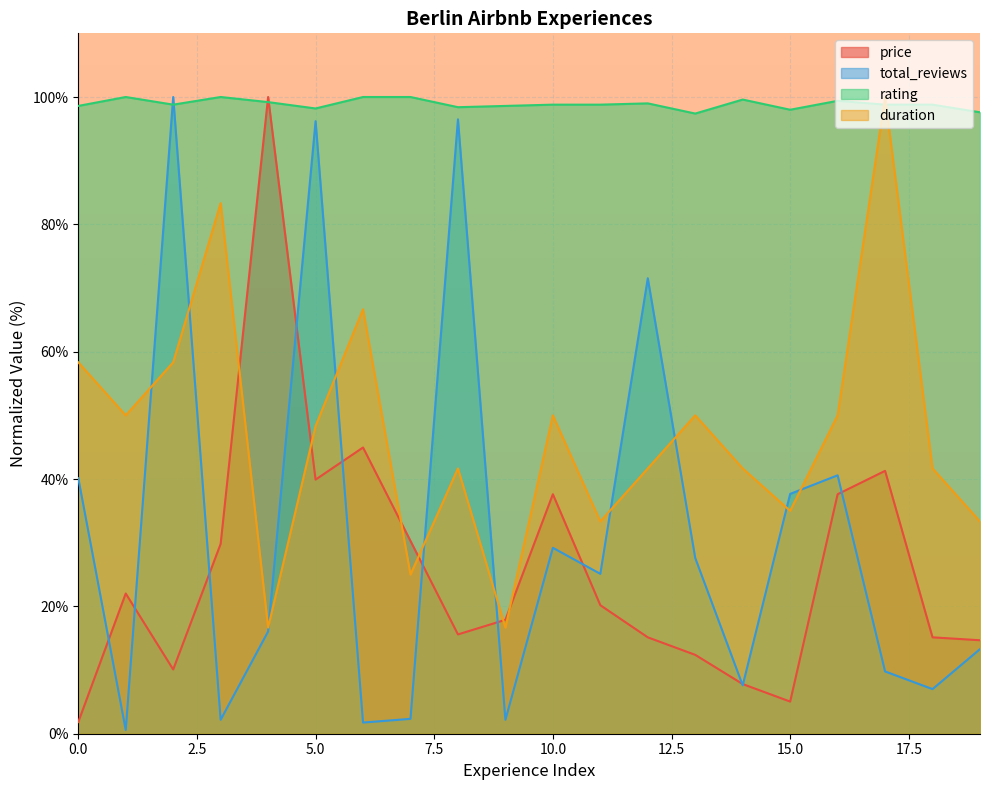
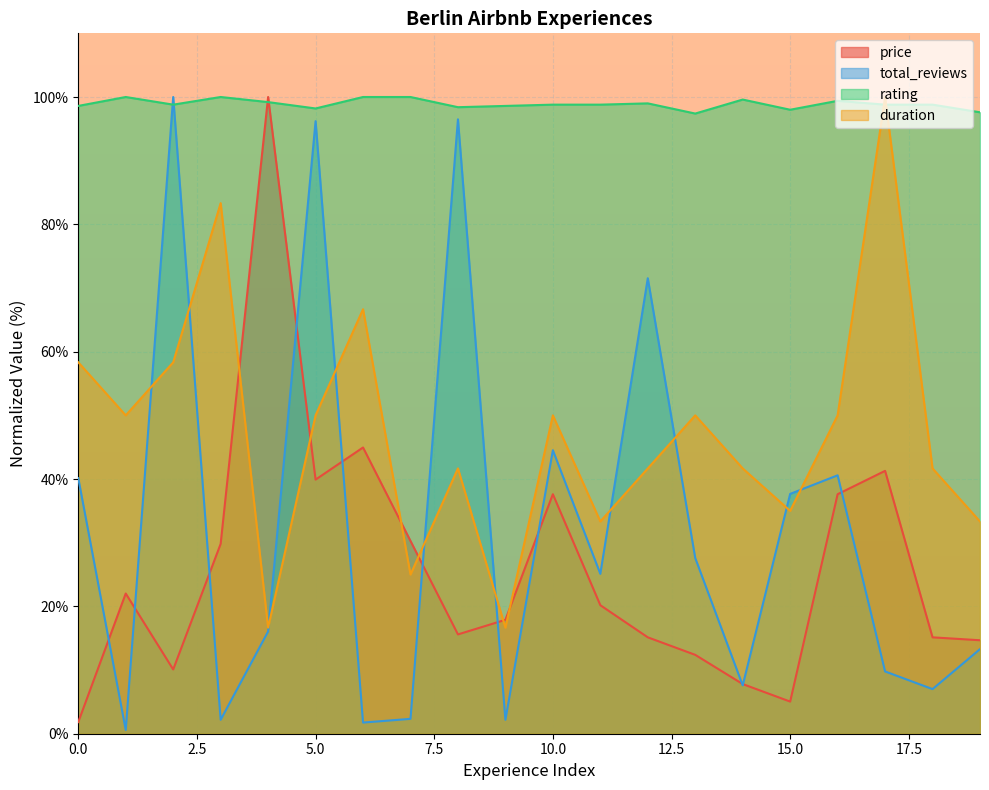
duration, 5.0: 48% -> 50%
total_reviews, 10.0: 29% -> 45%
